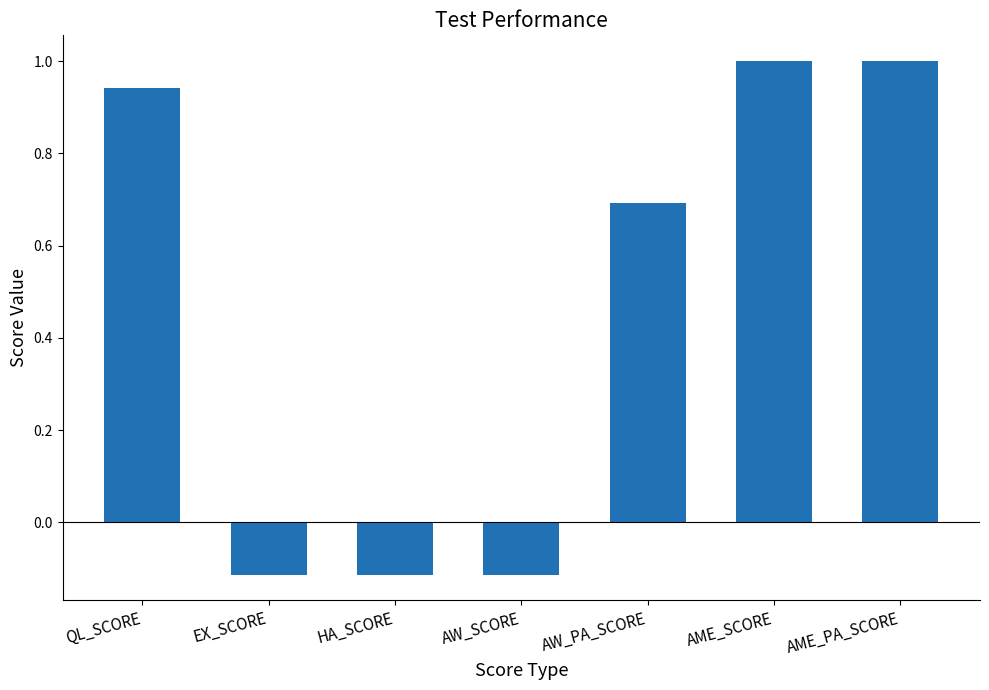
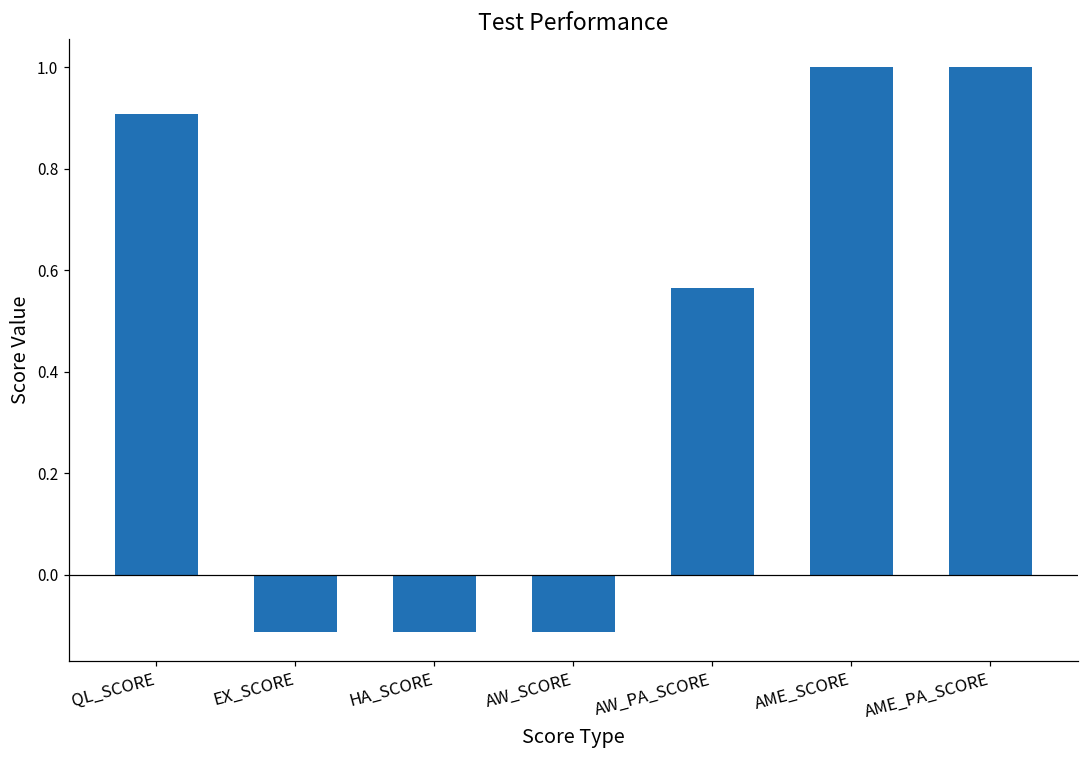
QL_SCORE: 0.94 -> 0.91
AW_PA_SCORE: 0.69 -> 0.56
